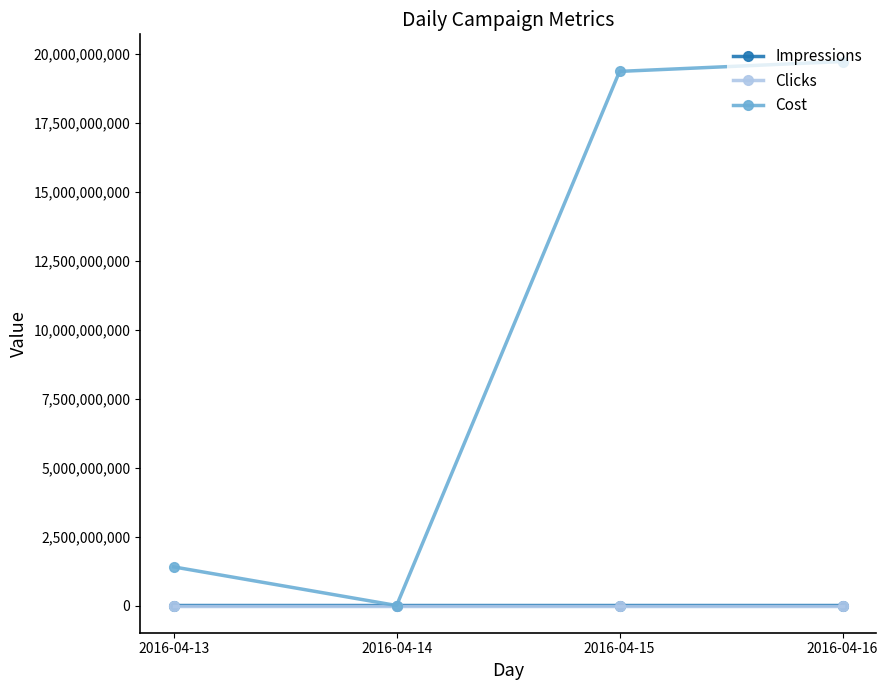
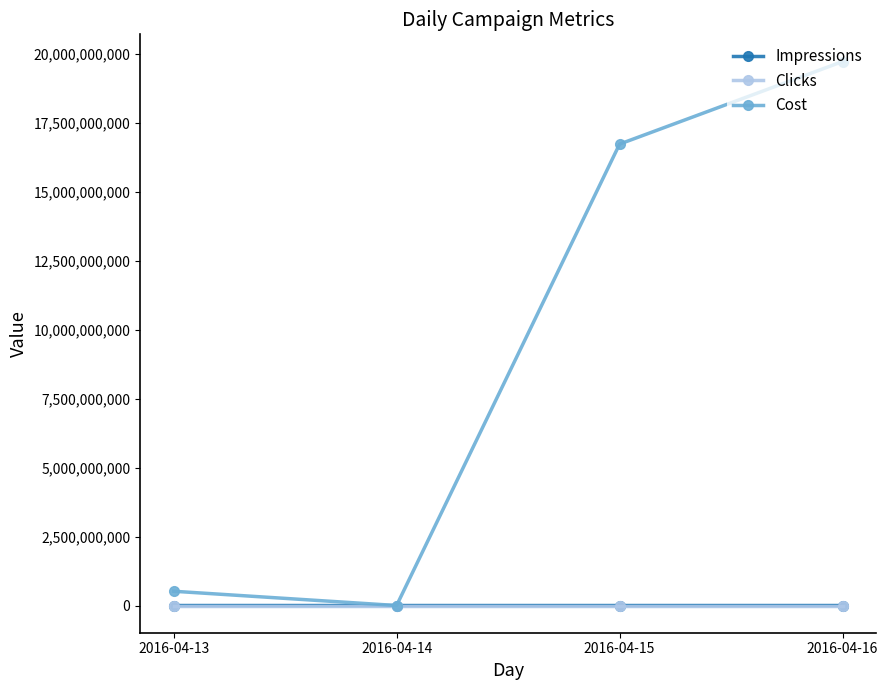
Cost, 2016-04-13: 1,400,000,000 -> 500,000,000
Cost, 2016-04-15: 19,400,000,000 -> 16,700,000,000
